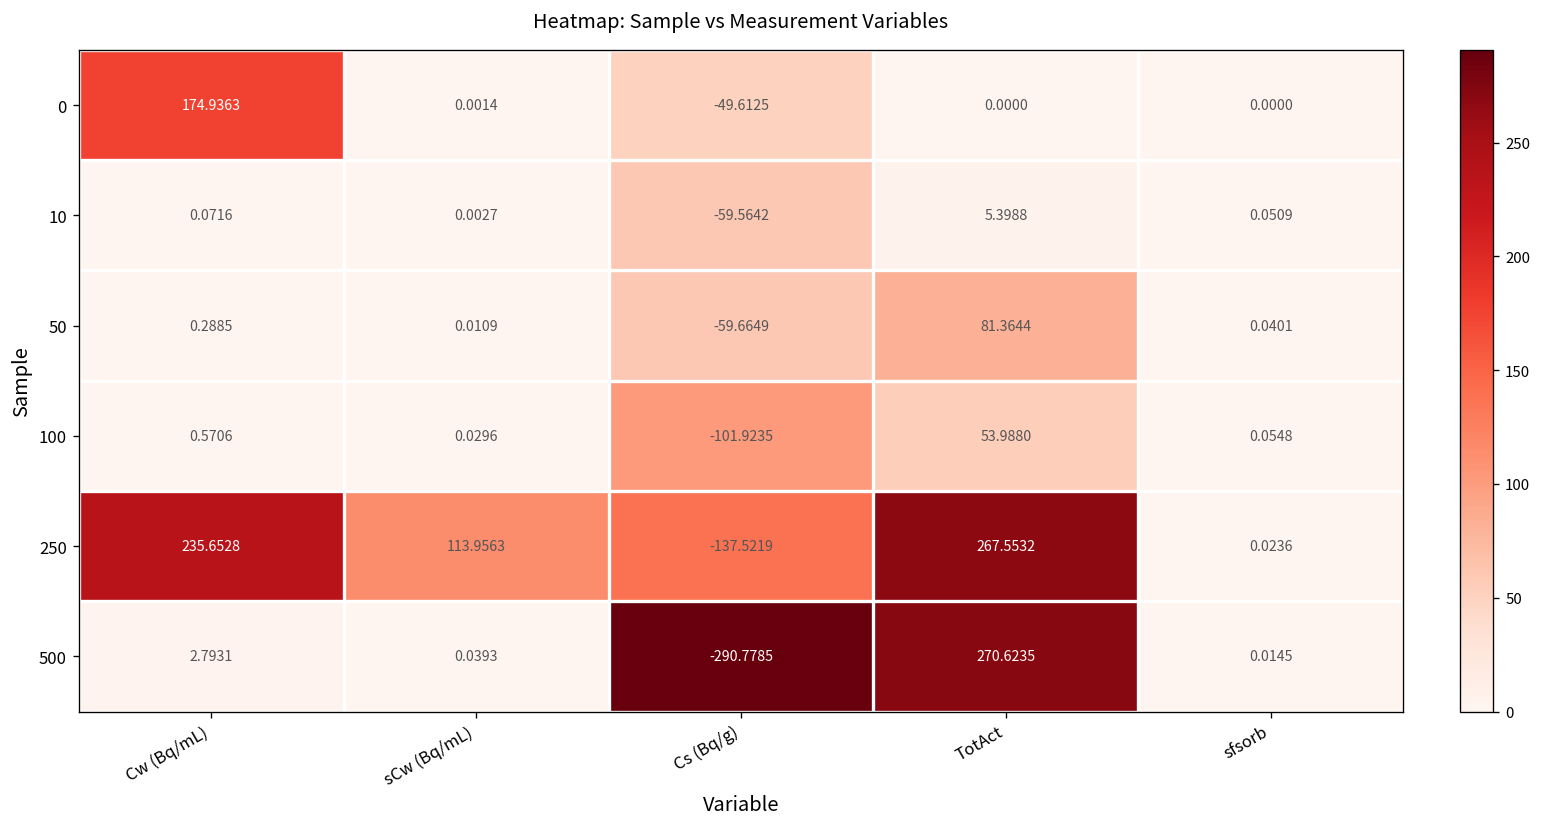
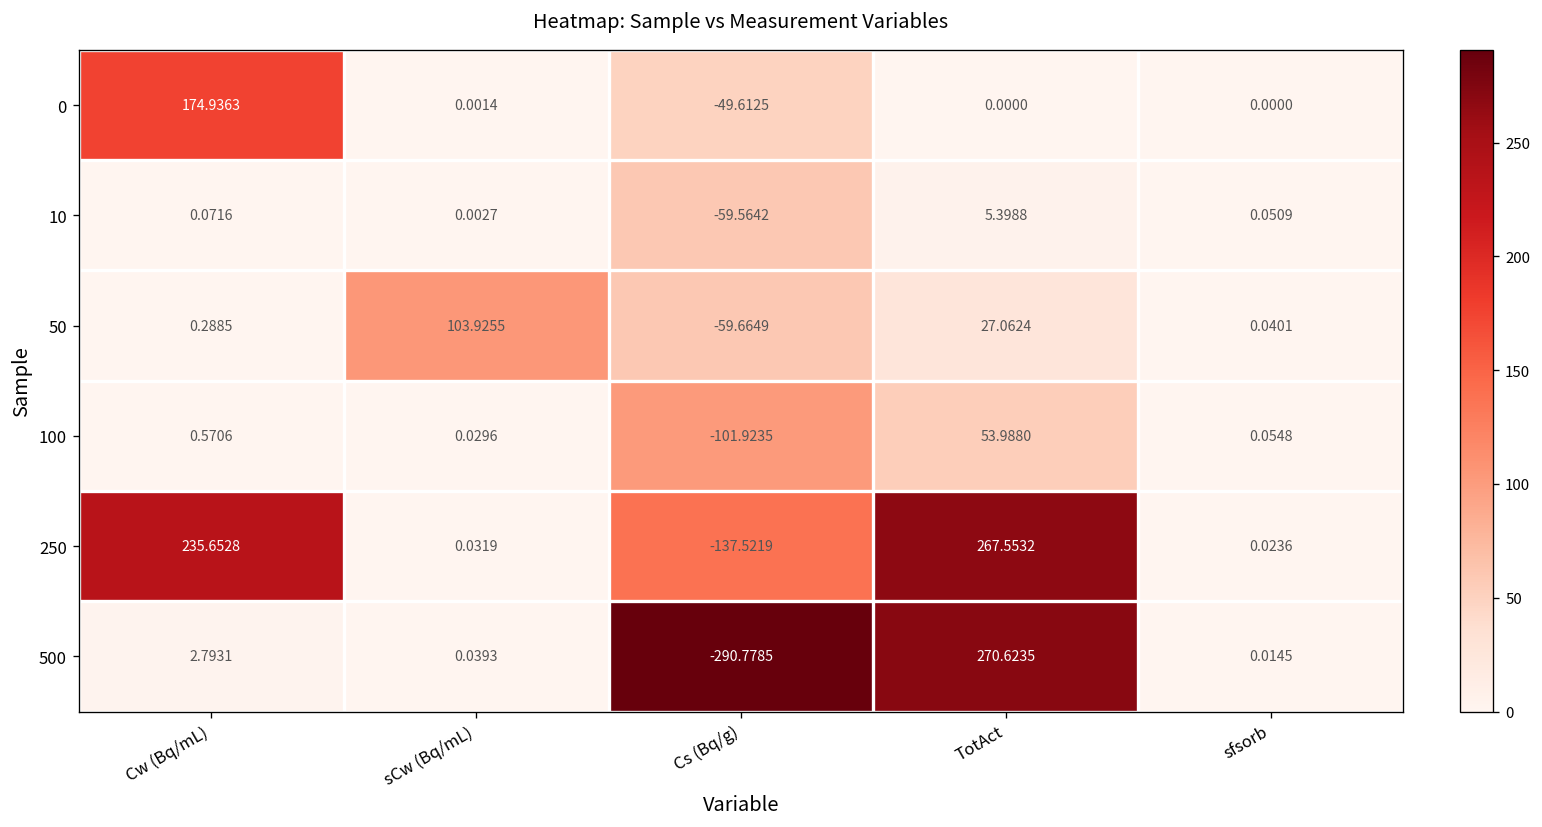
50, sCw (Bq/mL): 0.0109 -> 103.9255
50, TotAct: 81.3644 -> 27.0624
250, sCw (Bq/mL): 113.9563 -> 0.0319
